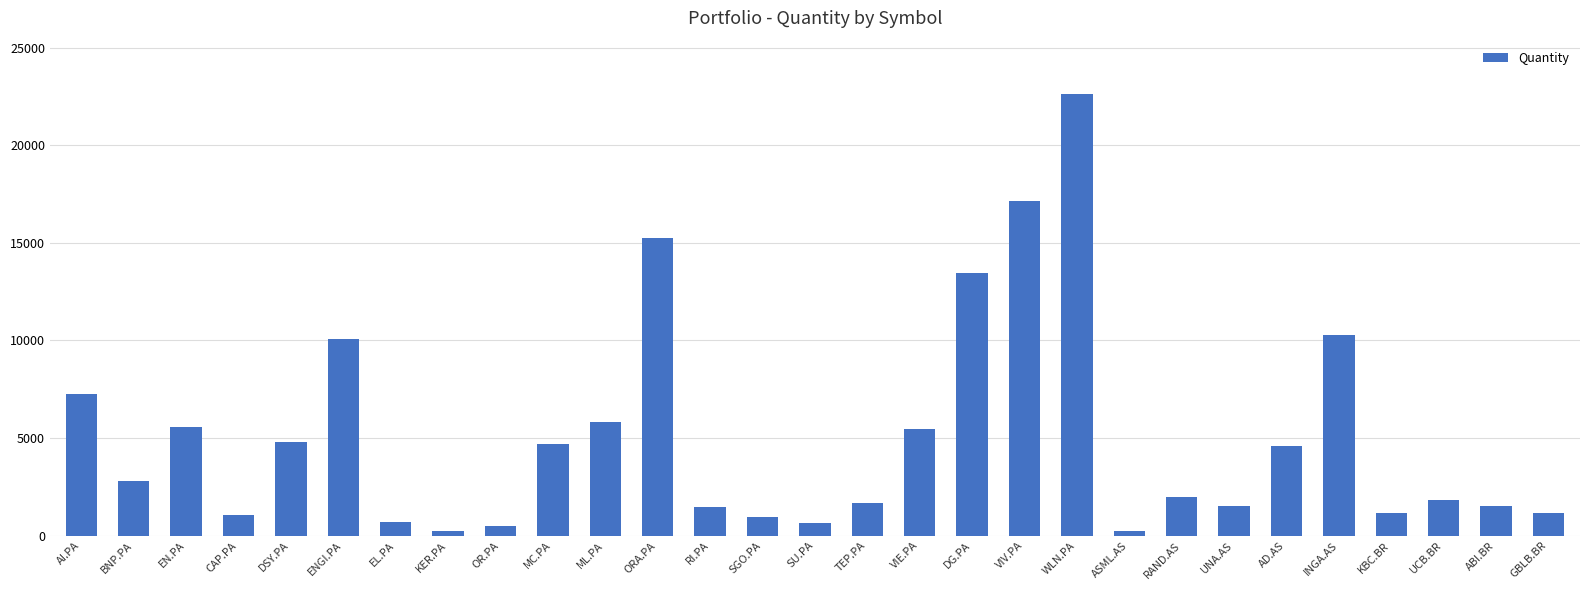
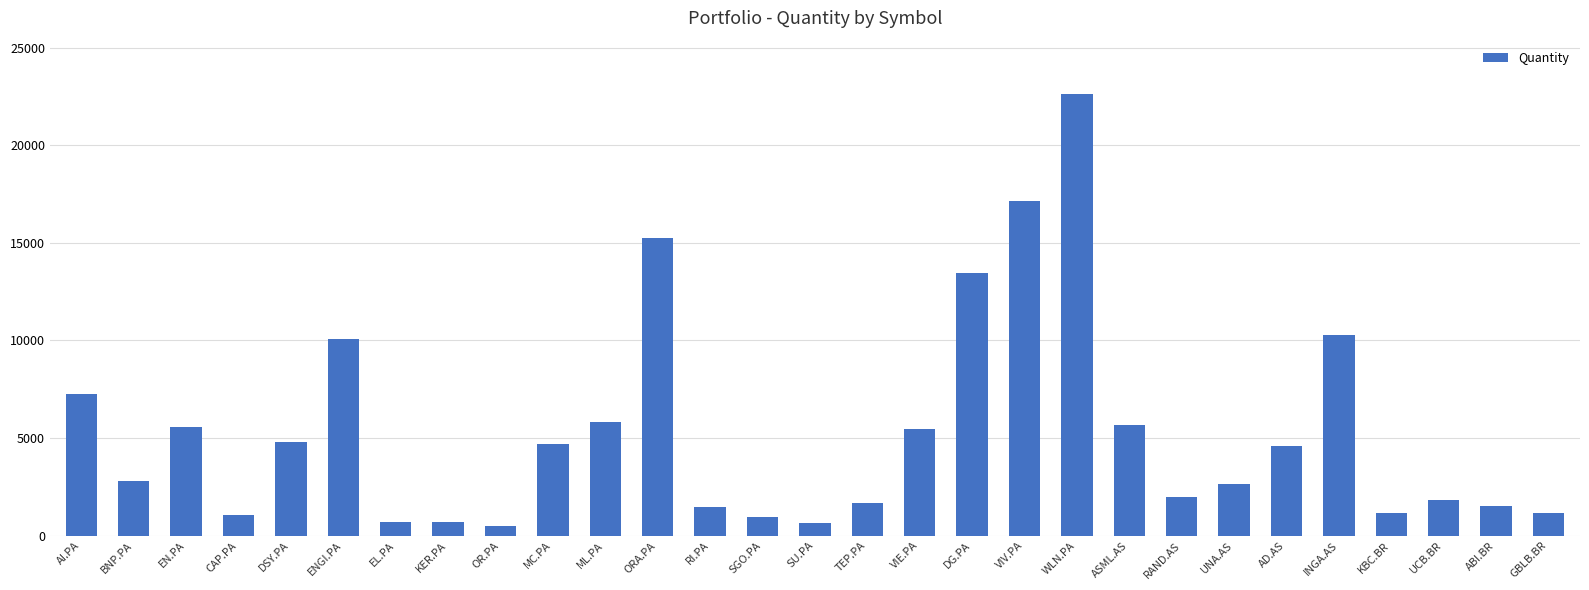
KER.PA: 200 -> 700
ASML.AS: 200 -> 5600
UNA.AS: 1500 -> 2600
